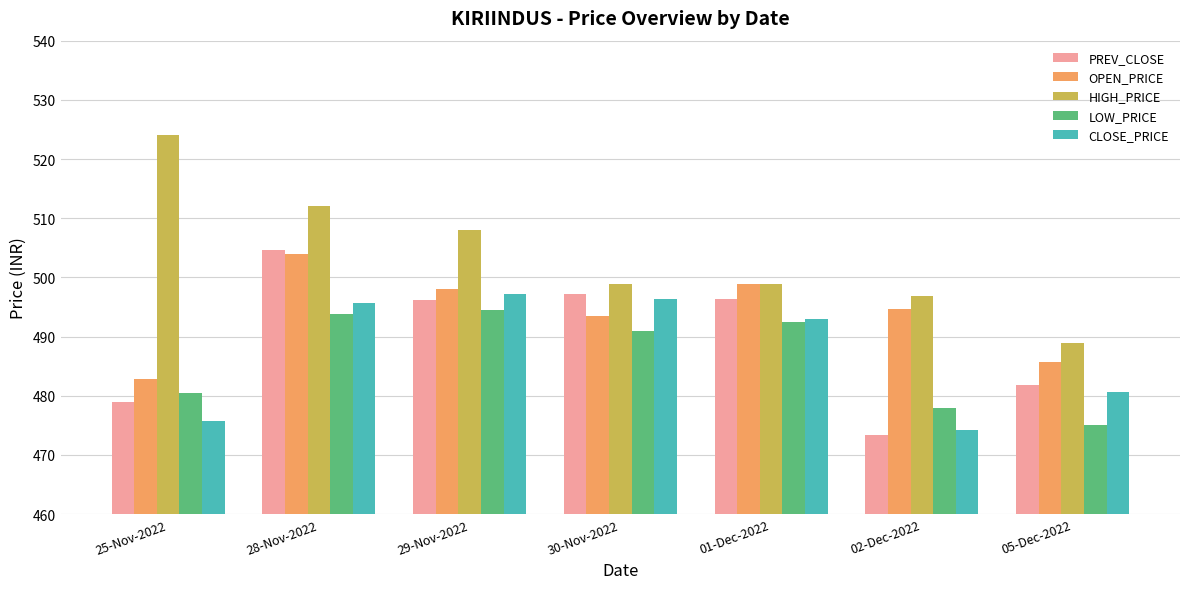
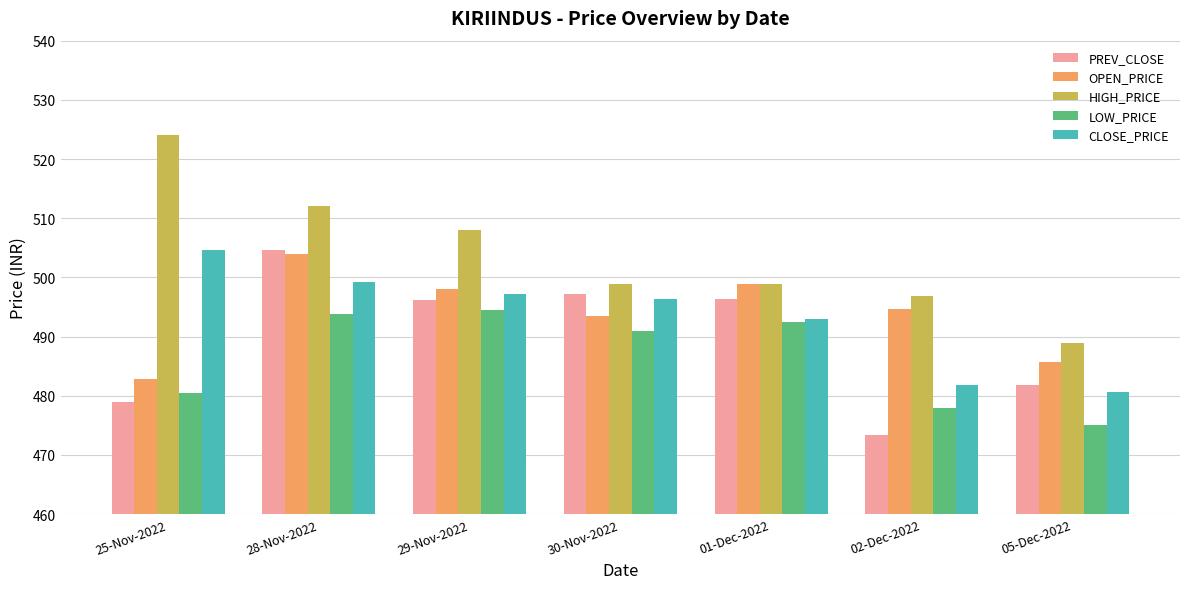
CLOSE_PRICE, 25-Nov-2022: 476 -> 505
CLOSE_PRICE, 28-Nov-2022: 496 -> 499
CLOSE_PRICE, 02-Dec-2022: 474 -> 482
